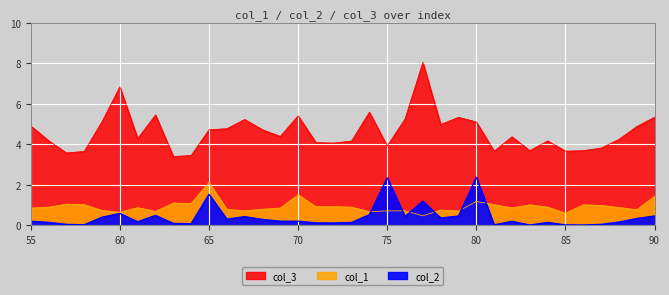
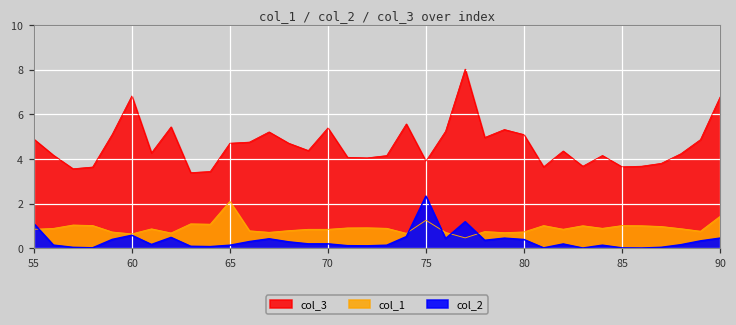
col_2, 55: 0.2 -> 1.1
col_2, 65: 1.5 -> 0.1
col_1, 70: 1.5 -> 0.8
col_1, 75: 0.7 -> 1.2
col_1, 80: 1.2 -> 0.7
col_2, 80: 2.4 -> 0.4
col_1, 85: 0.6 -> 1.0
col_3, 90: 5.3 -> 6.8
